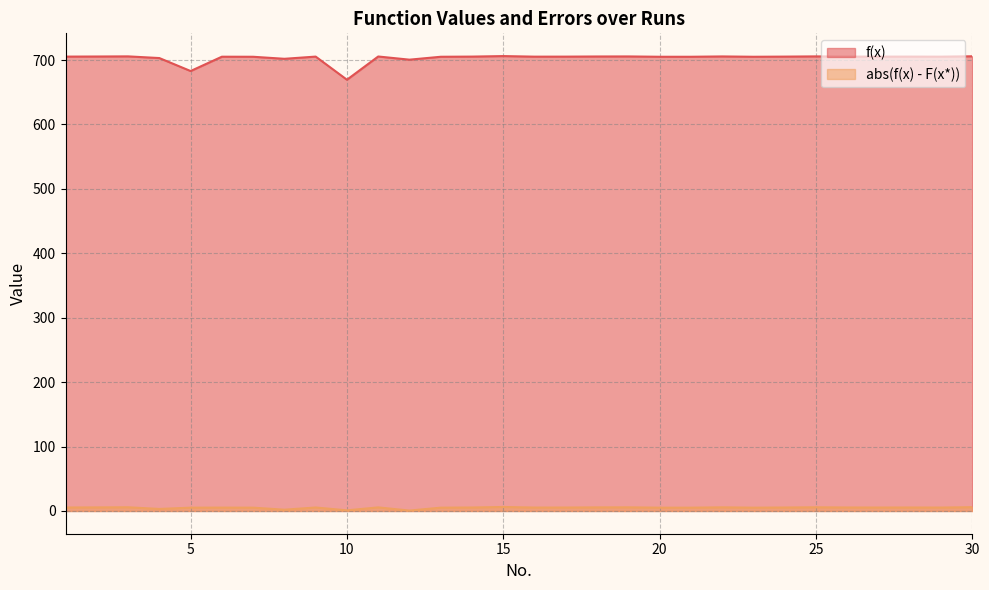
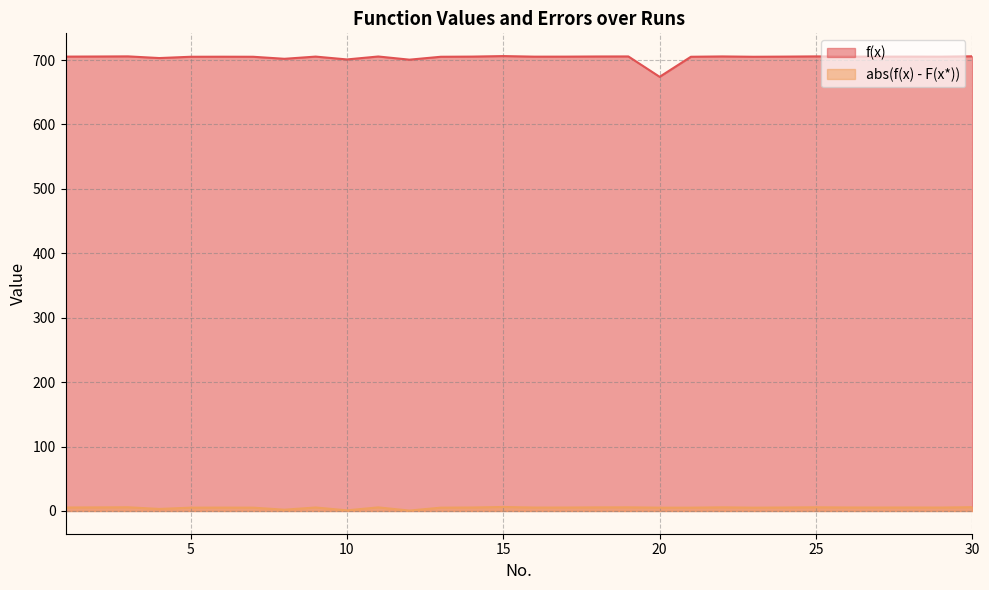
f(x), 5: 680 -> 710
f(x), 10: 670 -> 700
f(x), 20: 710 -> 670
